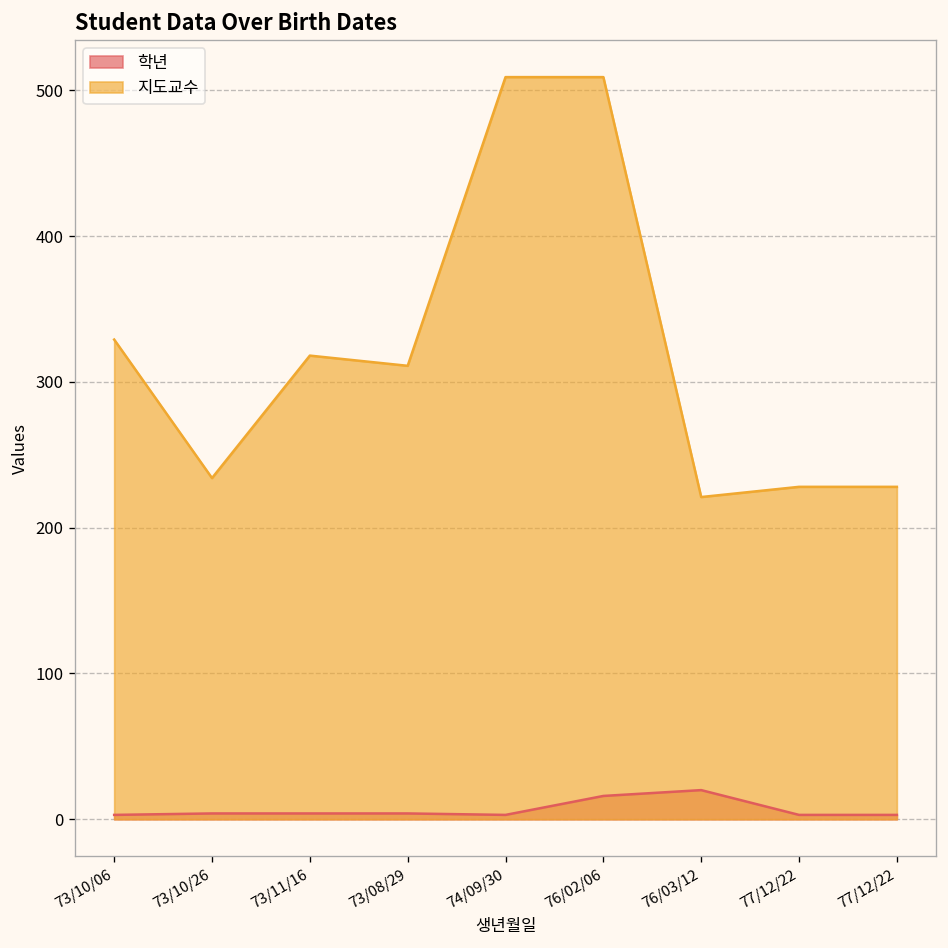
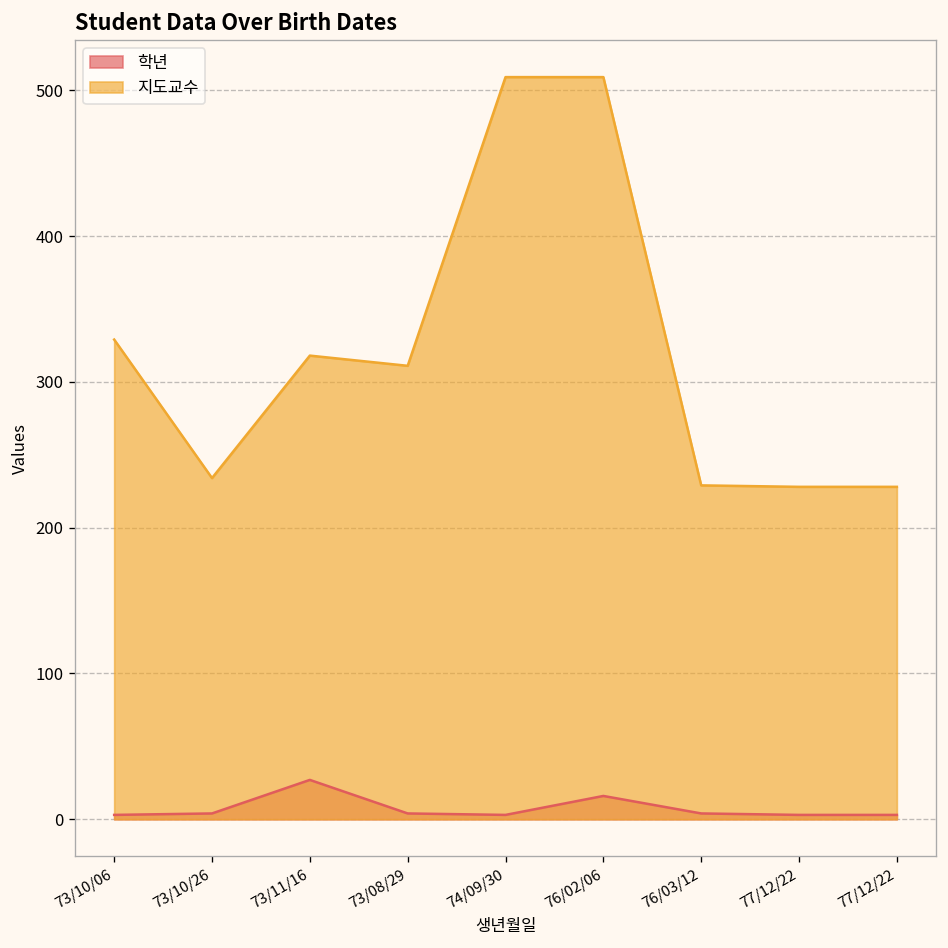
학년, 73/11/16: 4 -> 27
학년, 76/03/12: 20 -> 4
지도교수, 76/03/12: 221 -> 229
